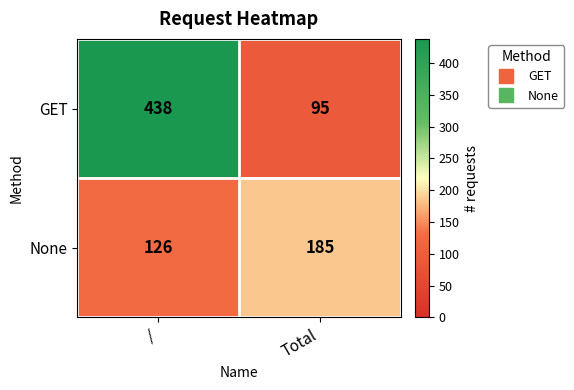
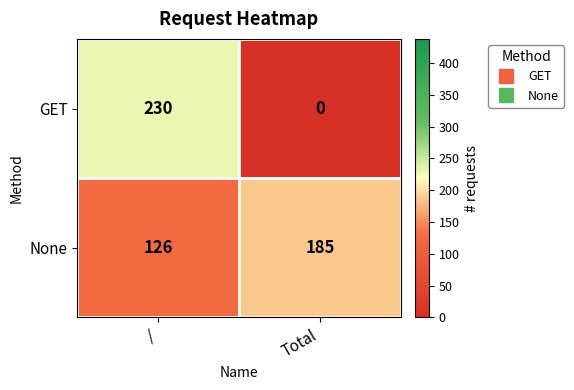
GET, /: 438 -> 230
GET, Total: 95 -> 0
